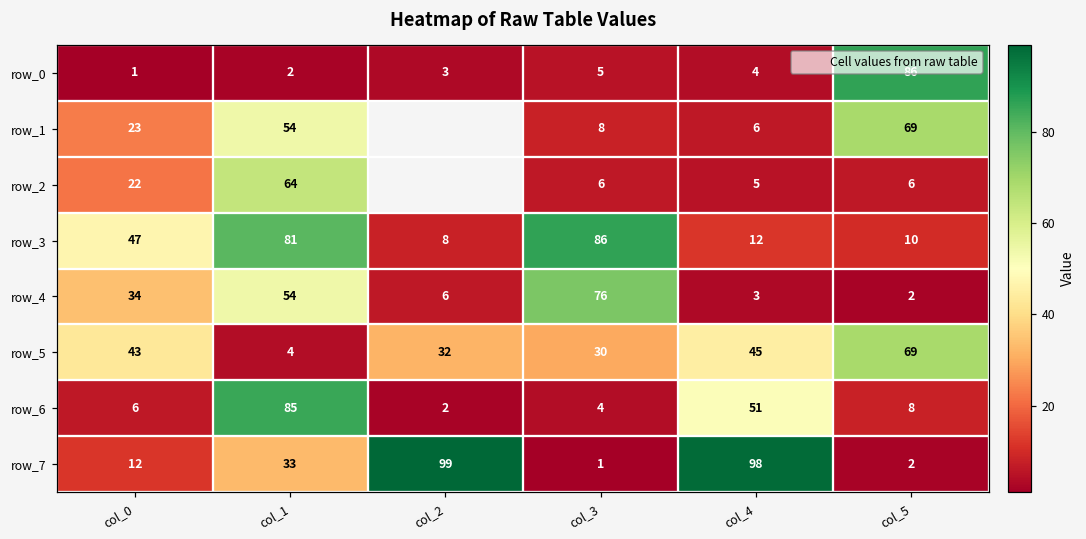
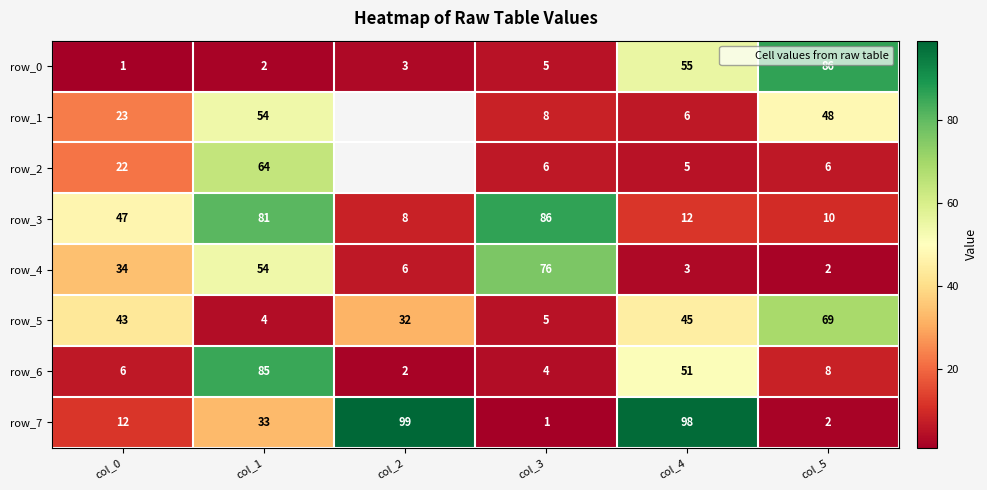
row_0, col_4: 4 -> 55
row_1, col_5: 69 -> 48
row_5, col_3: 30 -> 5
